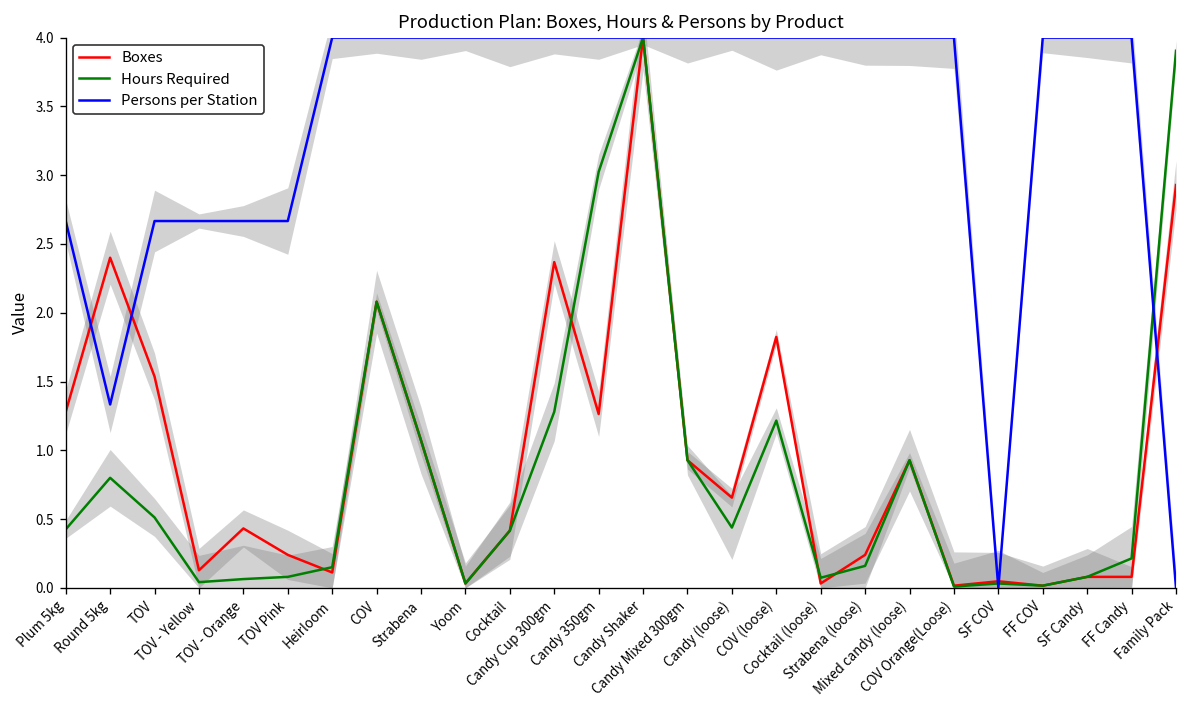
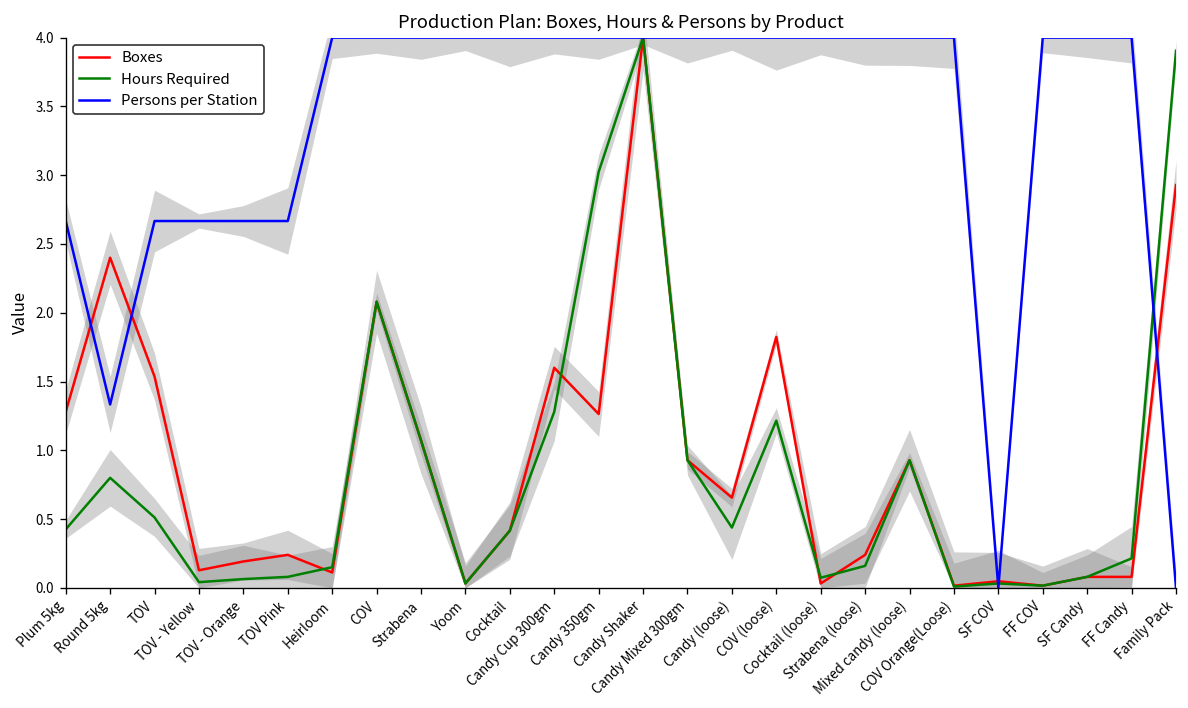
Boxes, TOV - Orange: 0.43 -> 0.19
Boxes, Candy Cup 300gm: 2.37 -> 1.60
